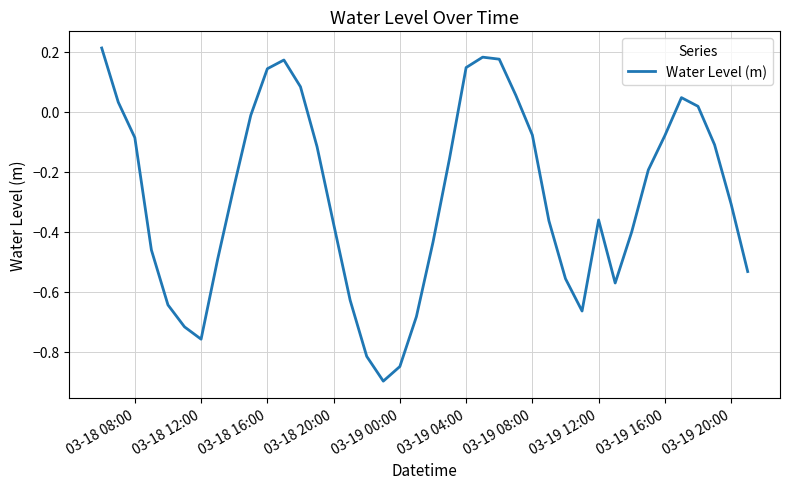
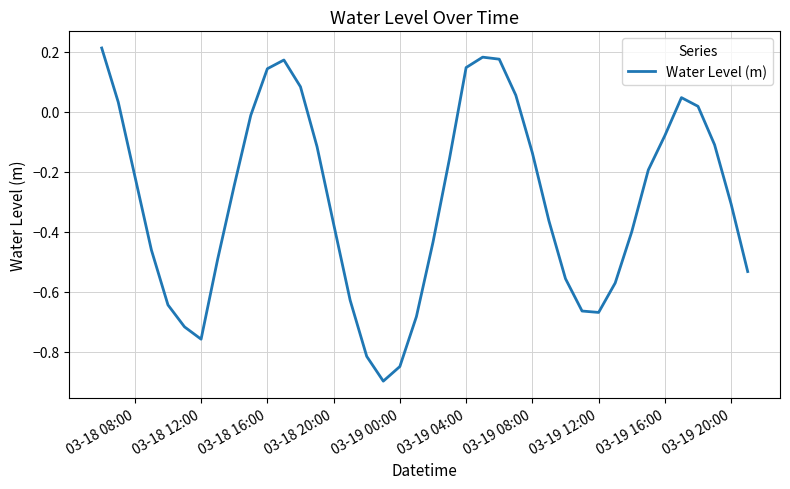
03-18 08:00: -0.09 -> -0.21
03-19 08:00: -0.08 -> -0.14
03-19 12:00: -0.36 -> -0.67
